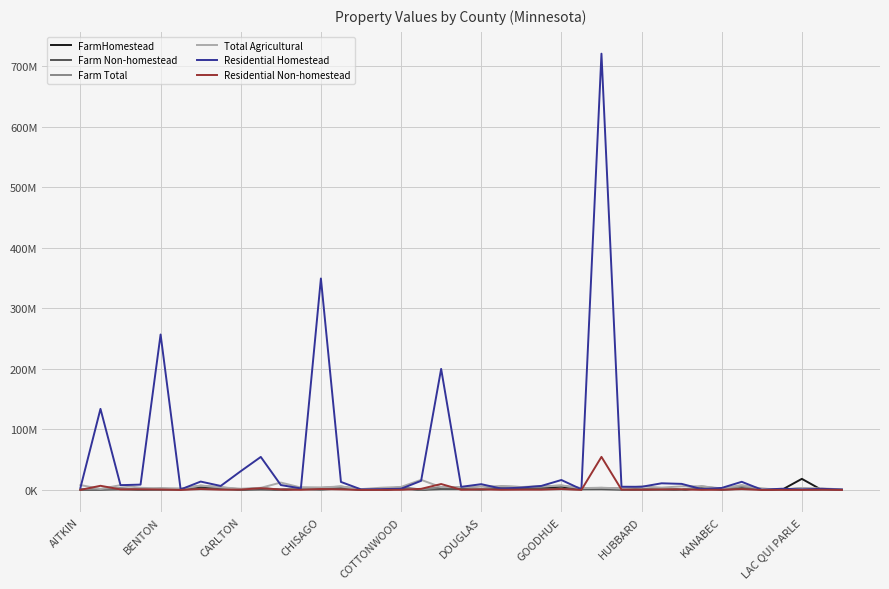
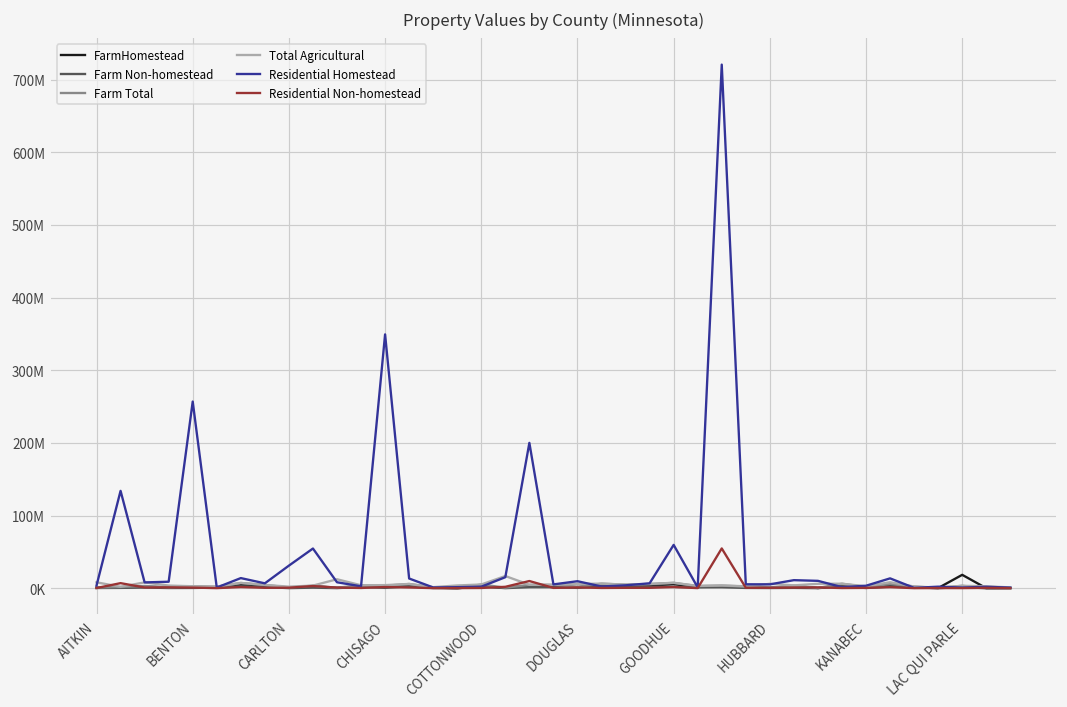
Residential Homestead, GOODHUE: 20000000 -> 60000000
